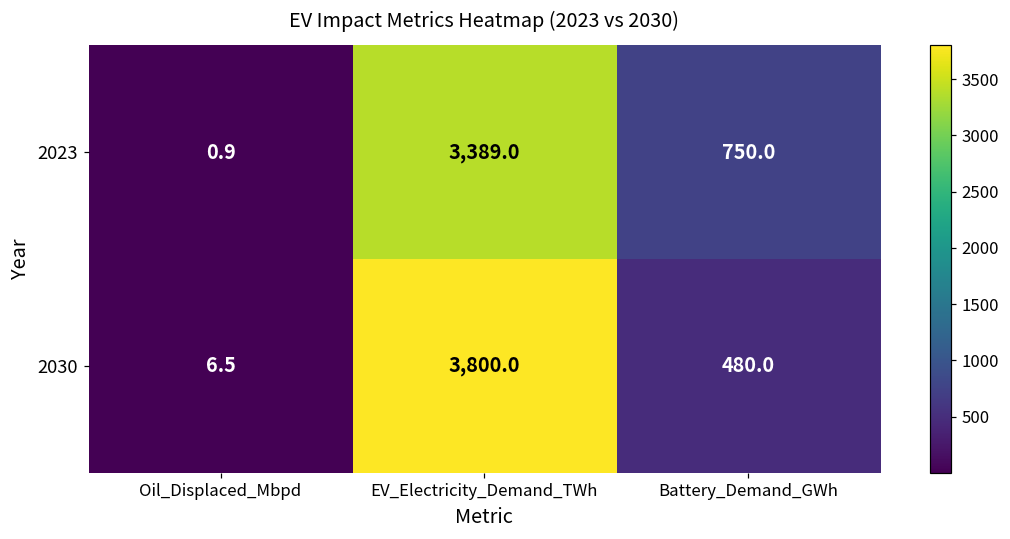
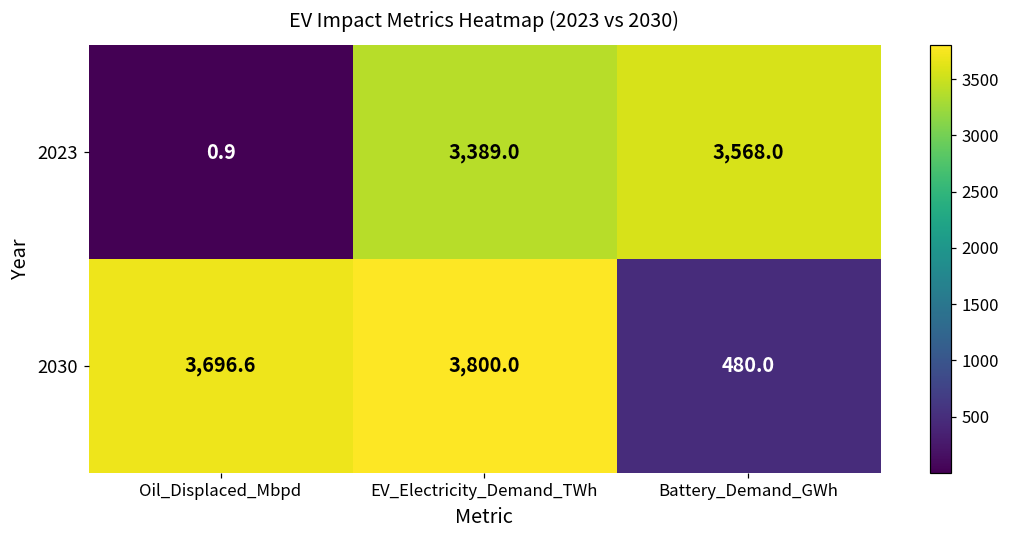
2023, Battery_Demand_GWh: 750.0 -> 3,568.0
2030, Oil_Displaced_Mbpd: 6.5 -> 3,696.6
